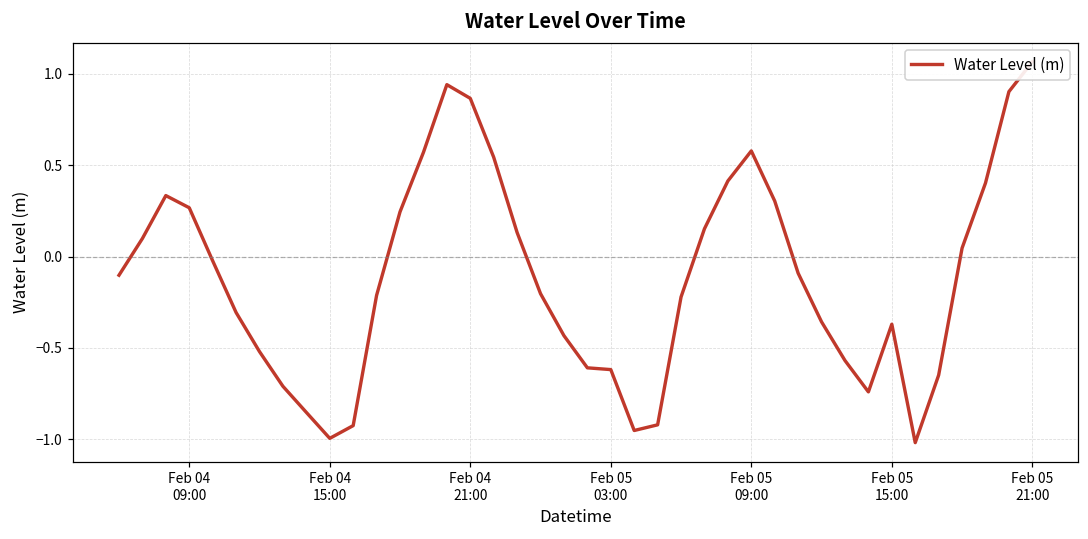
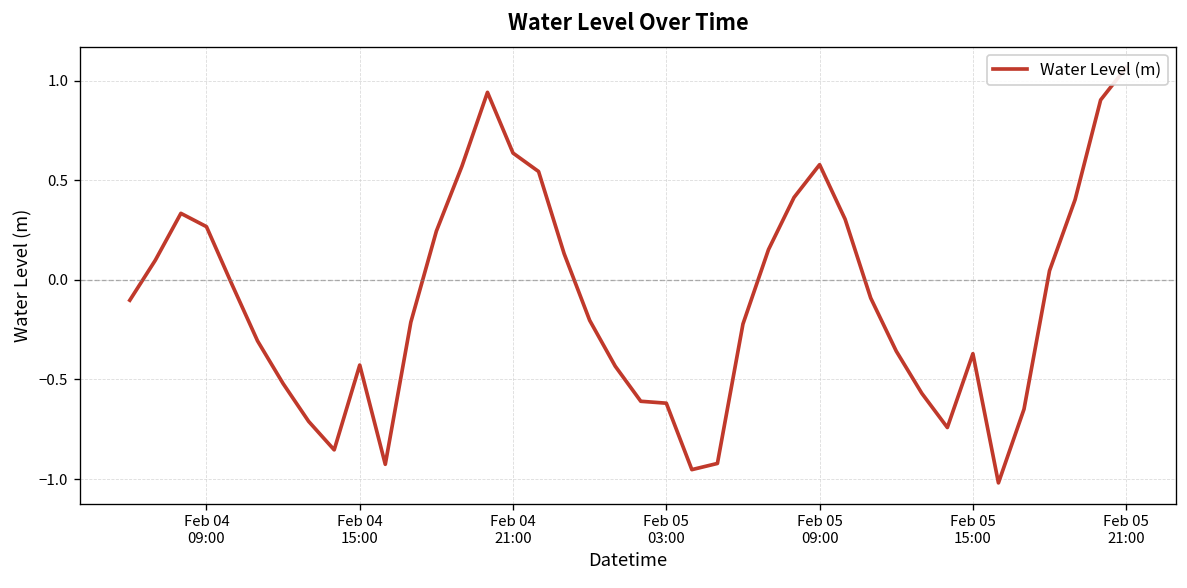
Feb 04 15:00: -1.00 -> -0.43
Feb 04 21:00: 0.87 -> 0.64
